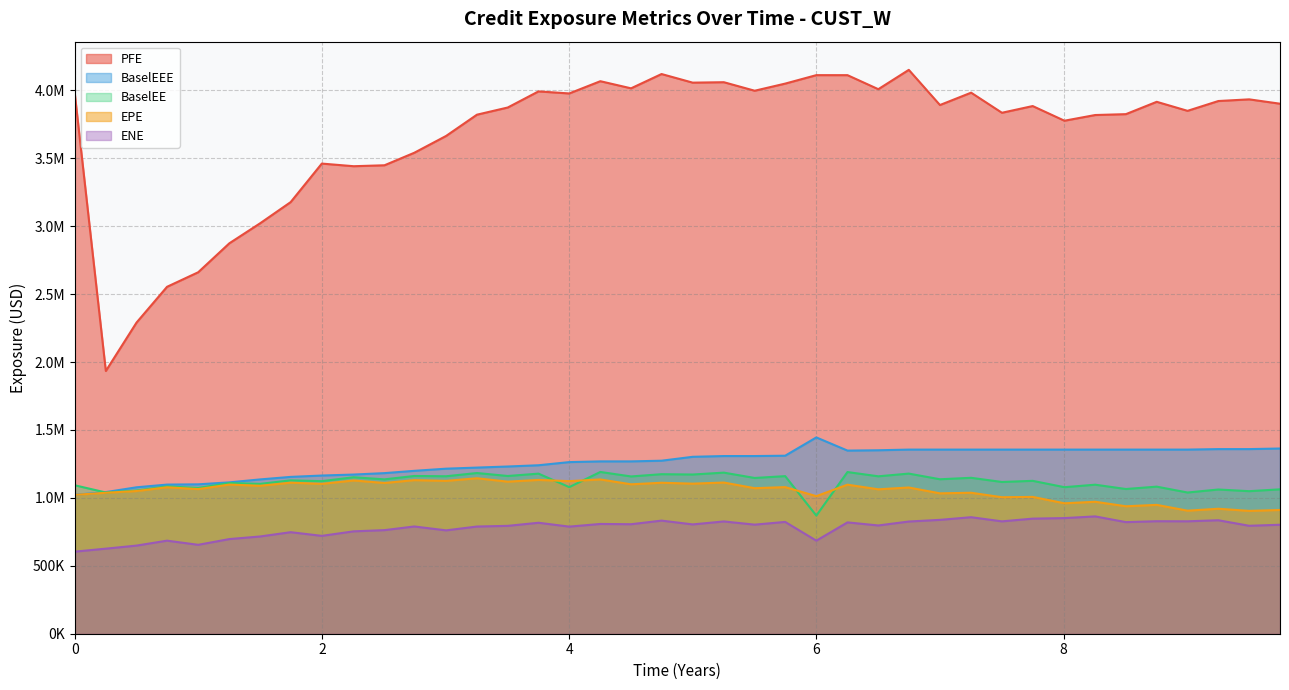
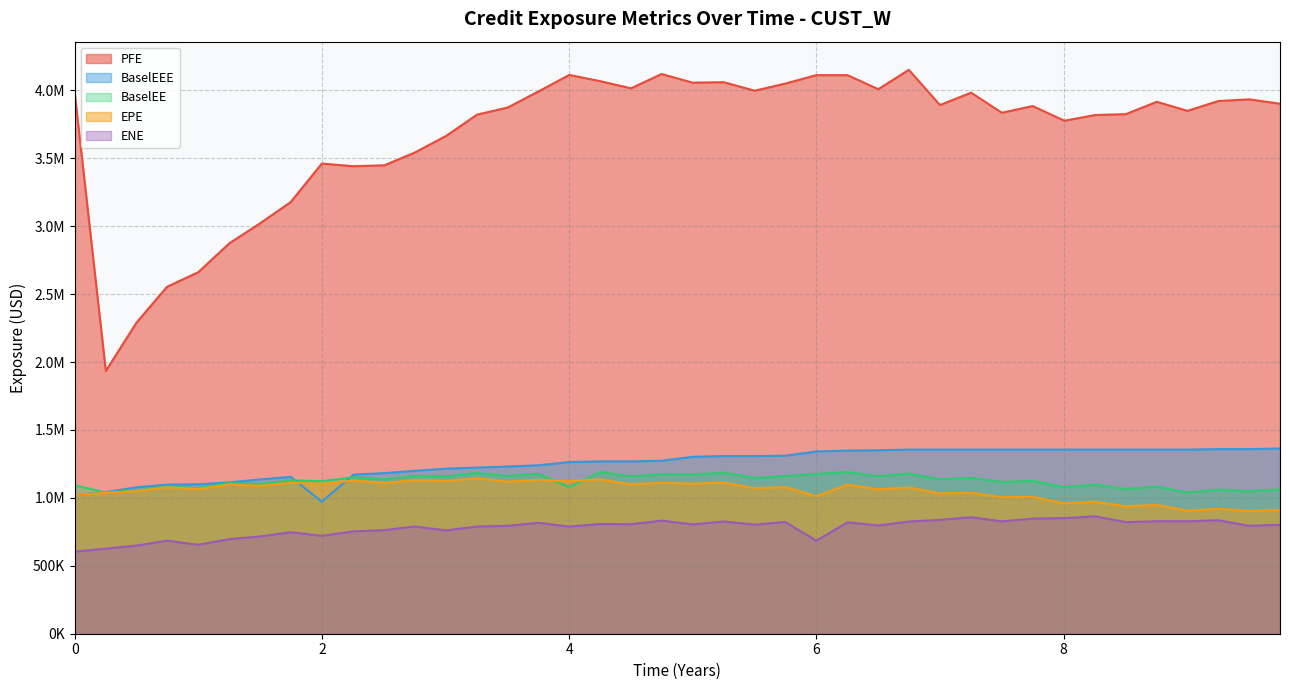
BaselEEE, 2: 1160000 -> 970000
PFE, 4: 3980000 -> 4110000
BaselEEE, 6: 1450000 -> 1340000
BaselEE, 6: 870000 -> 1180000
